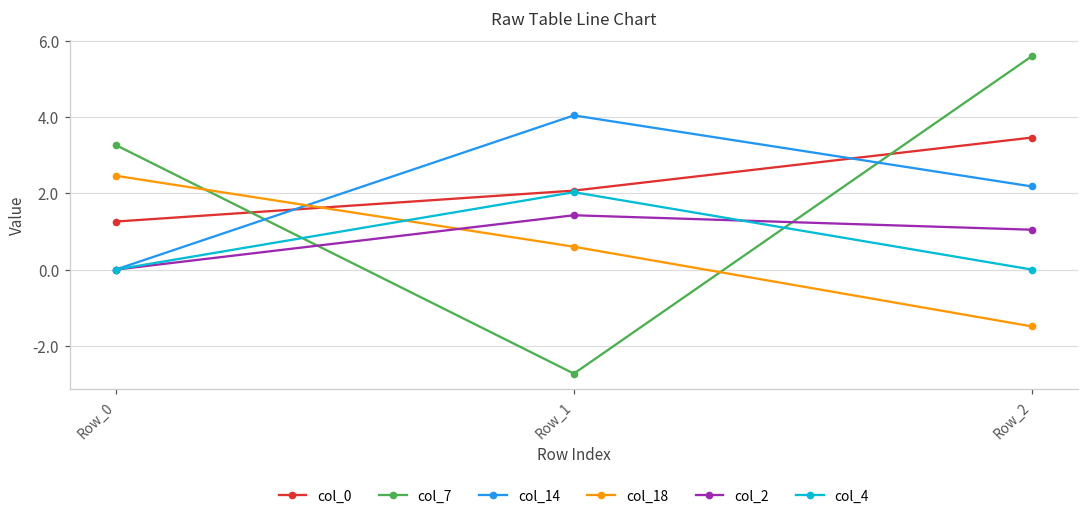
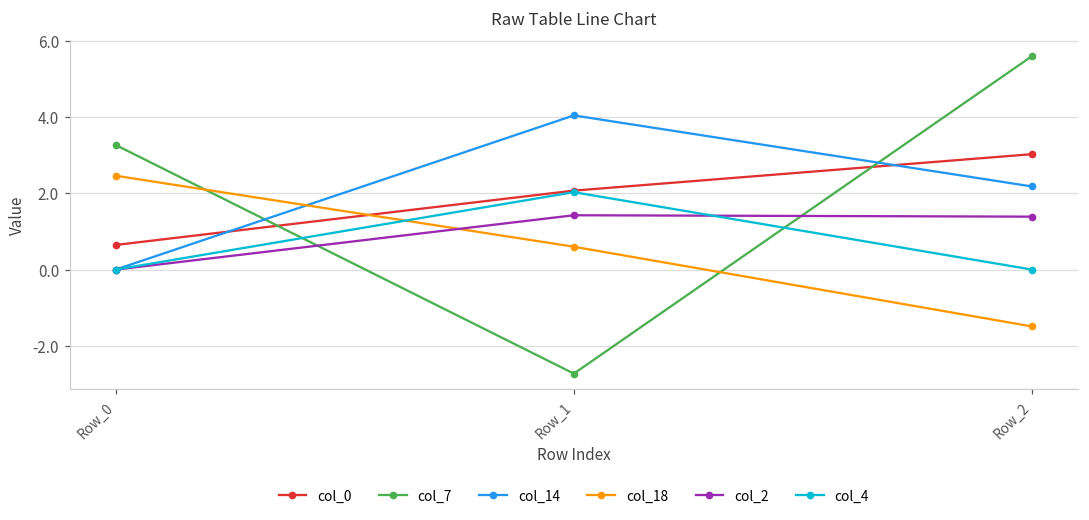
col_0, Row_0: 1.3 -> 0.6
col_0, Row_2: 3.5 -> 3.0
col_2, Row_2: 1.0 -> 1.4
